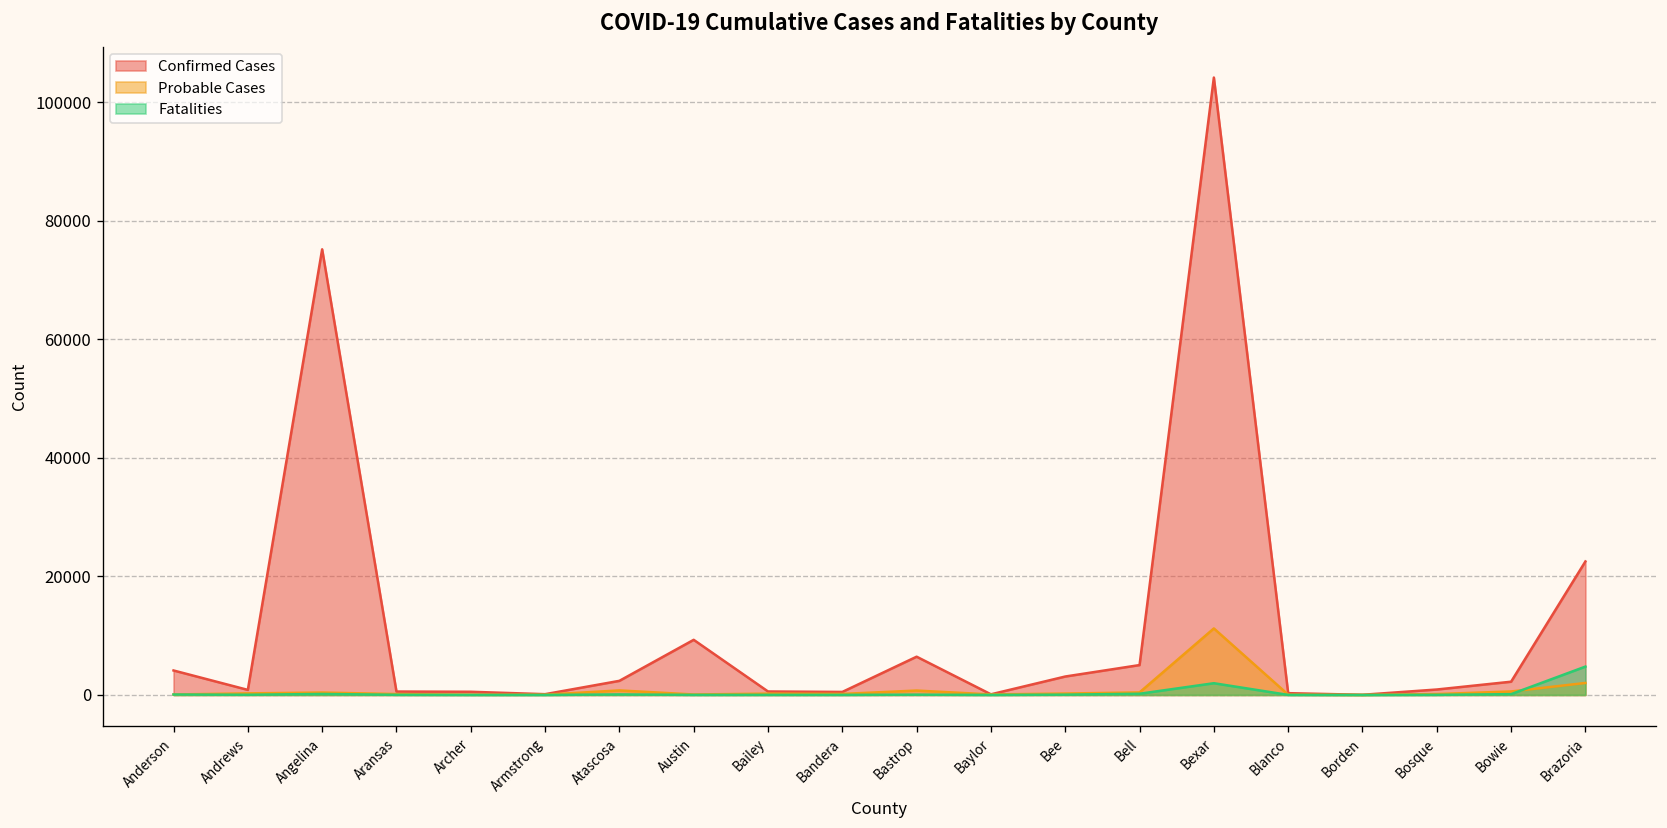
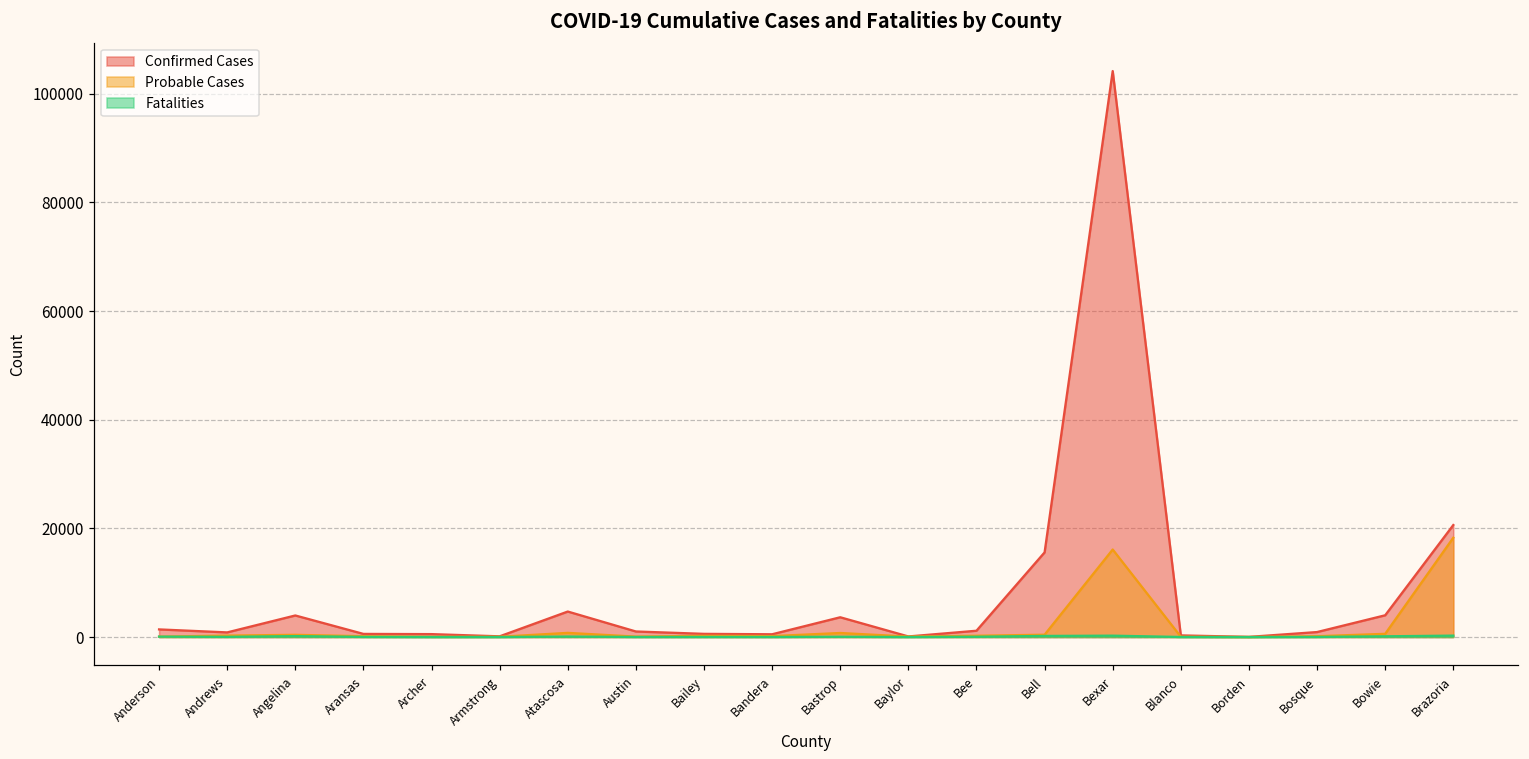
Confirmed Cases, Anderson: 4000 -> 1000
Confirmed Cases, Angelina: 75000 -> 4000
Confirmed Cases, Atascosa: 2000 -> 5000
Confirmed Cases, Austin: 9000 -> 1000
Confirmed Cases, Bastrop: 6000 -> 4000
Confirmed Cases, Bee: 3000 -> 1000
Confirmed Cases, Bell: 5000 -> 16000
Probable Cases, Bexar: 11000 -> 16000
Fatalities, Bexar: 2000 -> 0
Confirmed Cases, Bowie: 2000 -> 4000
Confirmed Cases, Brazoria: 23000 -> 21000
Probable Cases, Brazoria: 2000 -> 18000
Fatalities, Brazoria: 5000 -> 0
